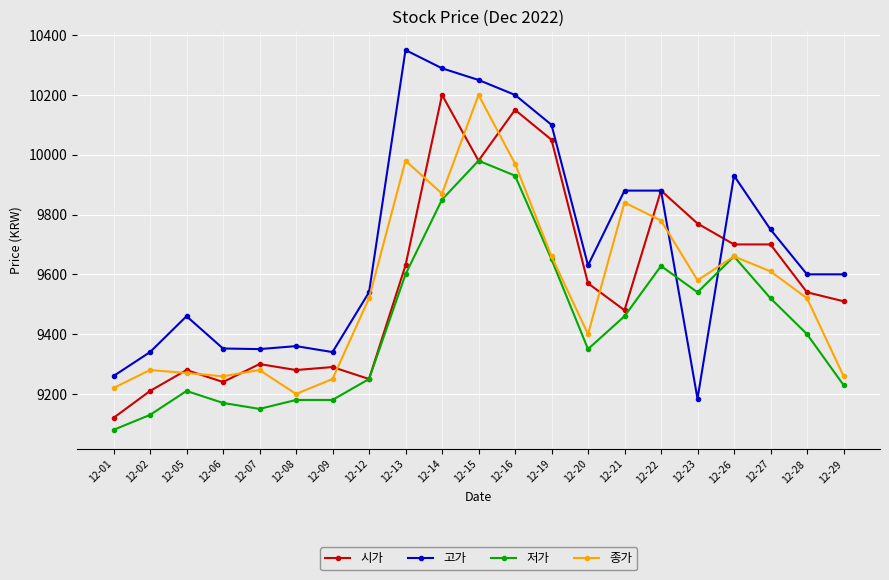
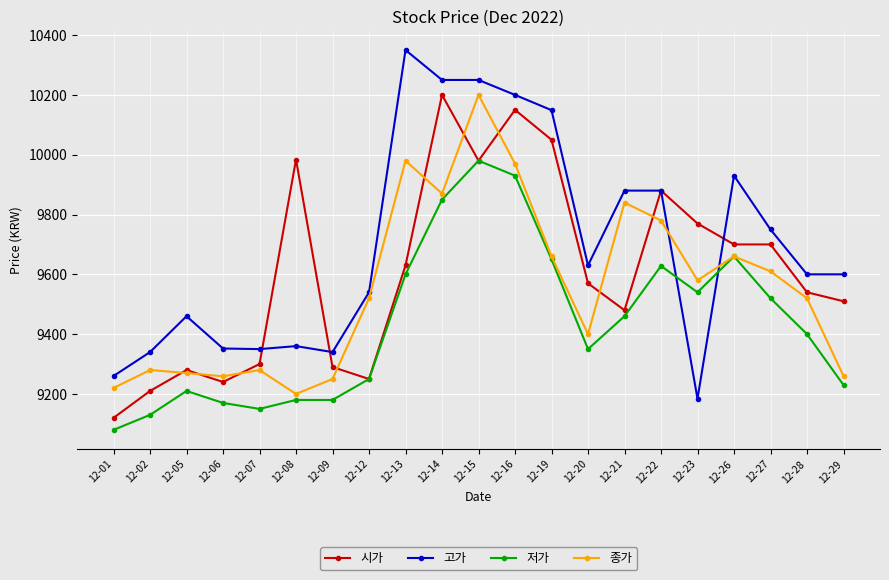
시가, 12-08: 9280 -> 9980
고가, 12-14: 10290 -> 10250
고가, 12-19: 10100 -> 10150
